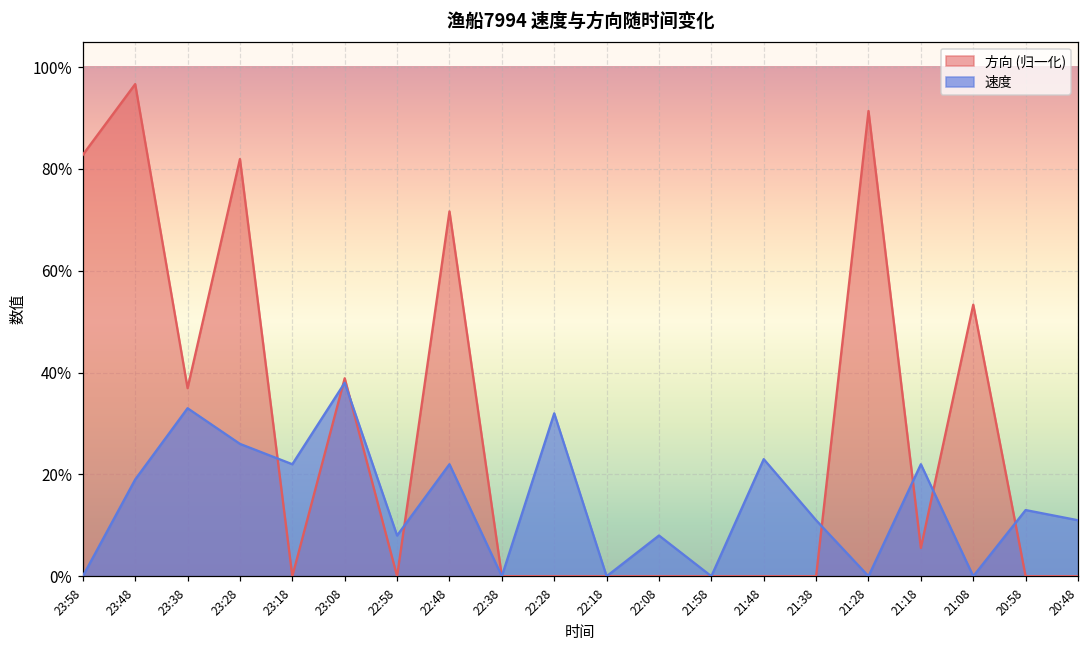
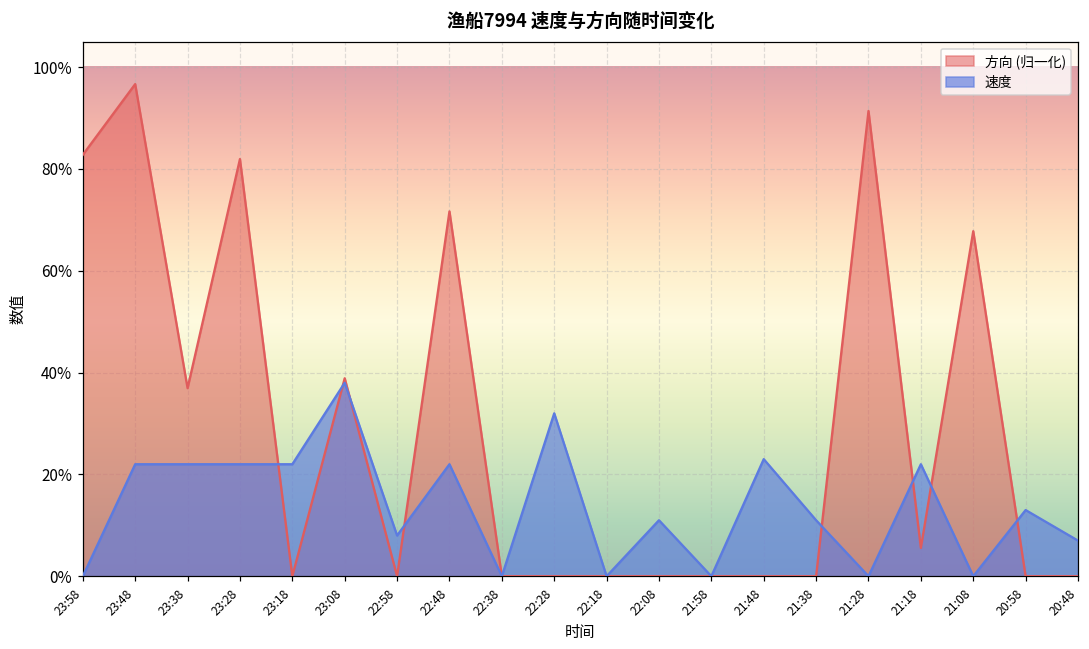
速度, 23:48: 19% -> 22%
速度, 23:38: 33% -> 22%
速度, 23:28: 26% -> 22%
速度, 22:08: 8% -> 11%
方向 (归一化), 21:08: 53% -> 68%
速度, 20:48: 11% -> 7%
